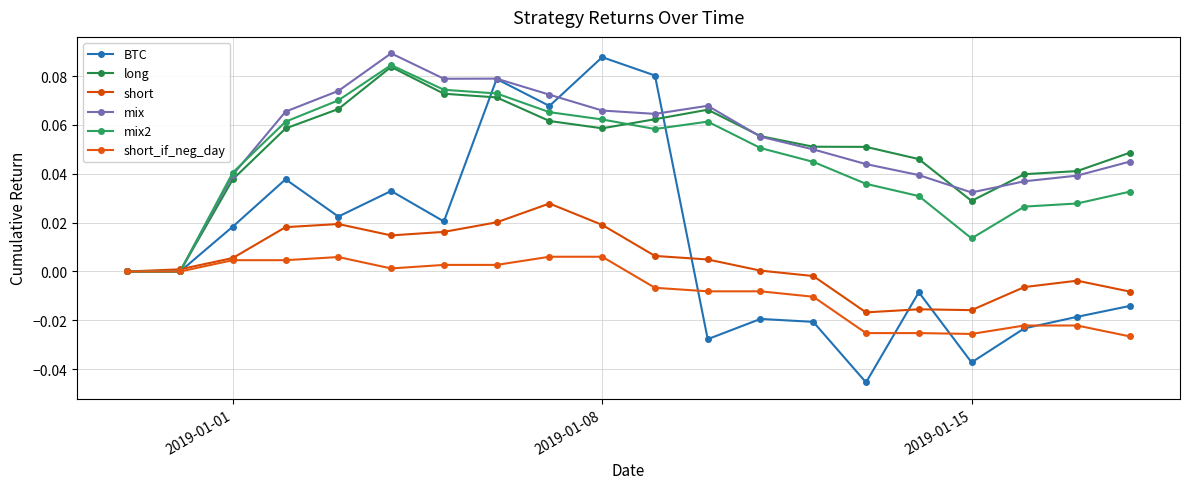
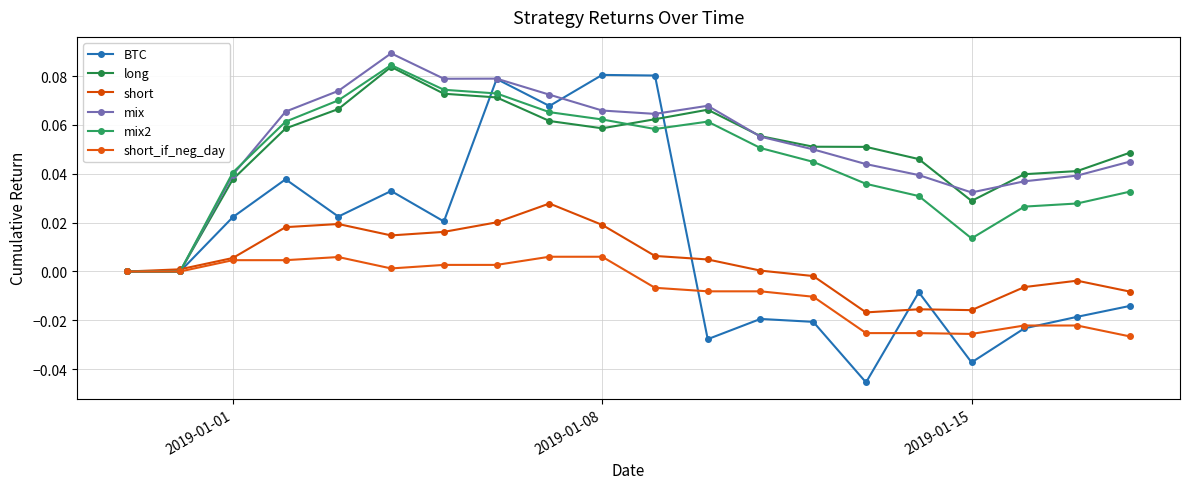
BTC, 2019-01-01: 0.018 -> 0.022
BTC, 2019-01-08: 0.088 -> 0.080
